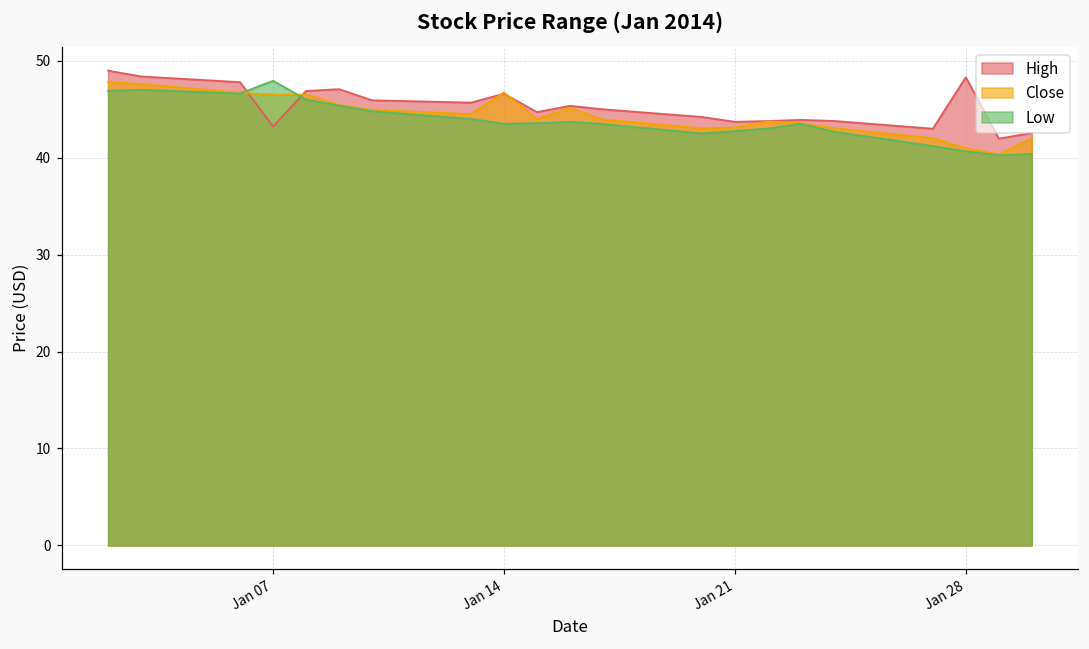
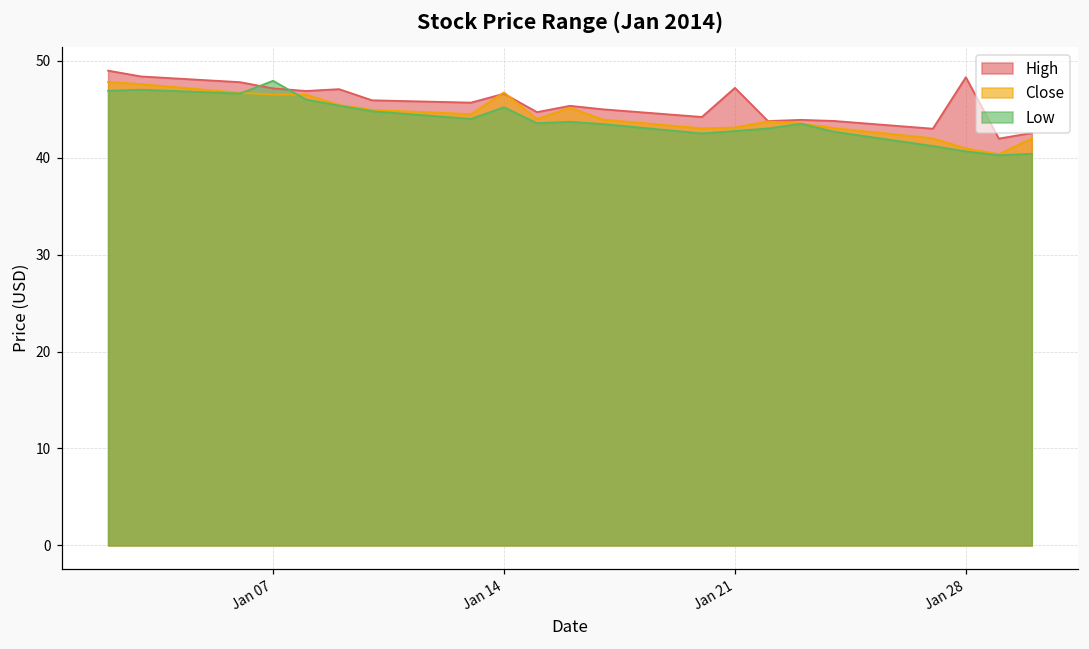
High, Jan 07: 43 -> 47
Low, Jan 14: 44 -> 45
High, Jan 21: 44 -> 47
